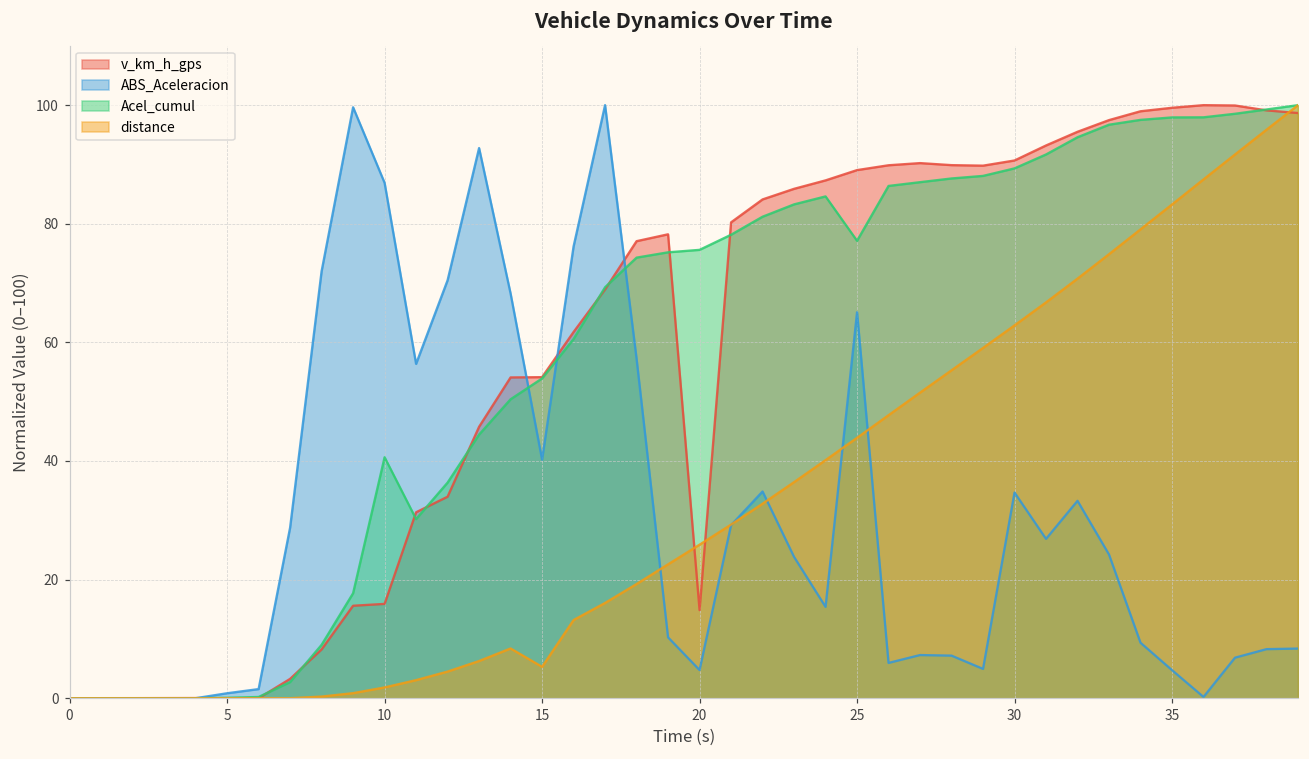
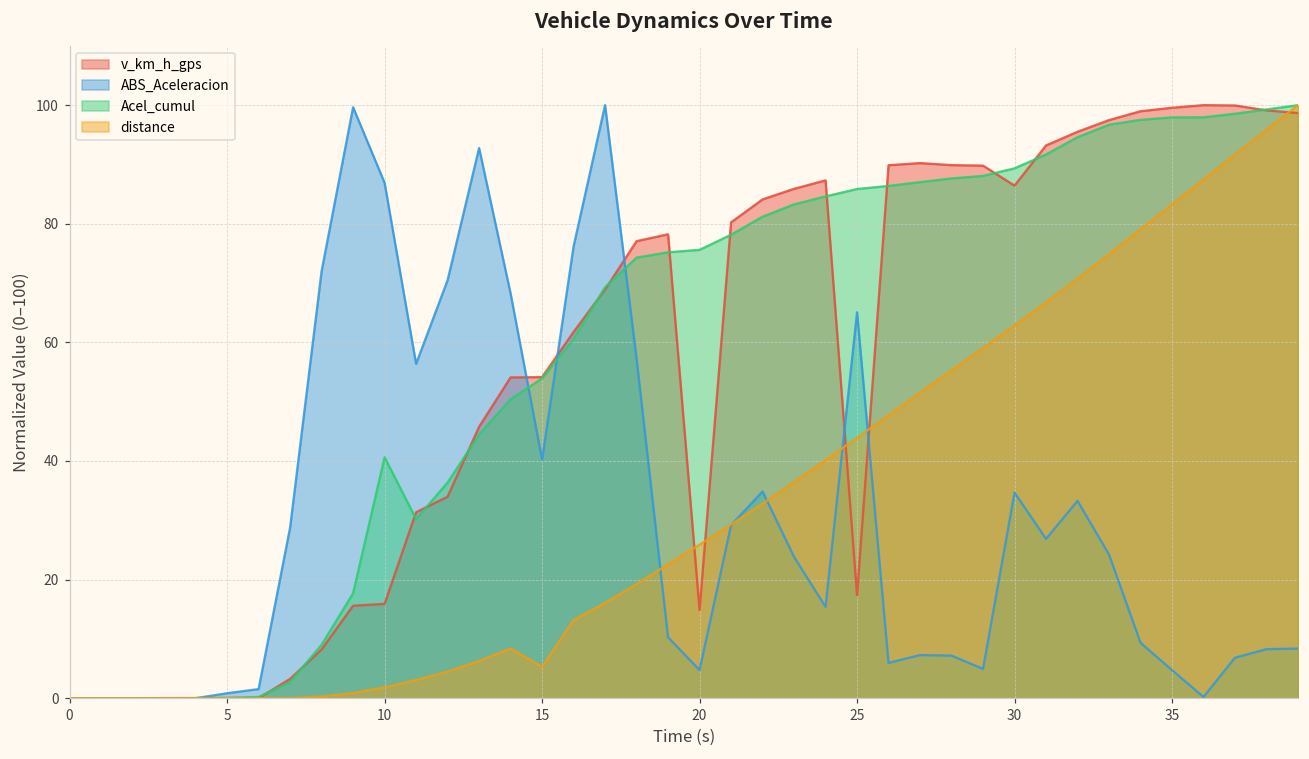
v_km_h_gps, 25: 89 -> 17
Acel_cumul, 25: 77 -> 86
v_km_h_gps, 30: 91 -> 86
